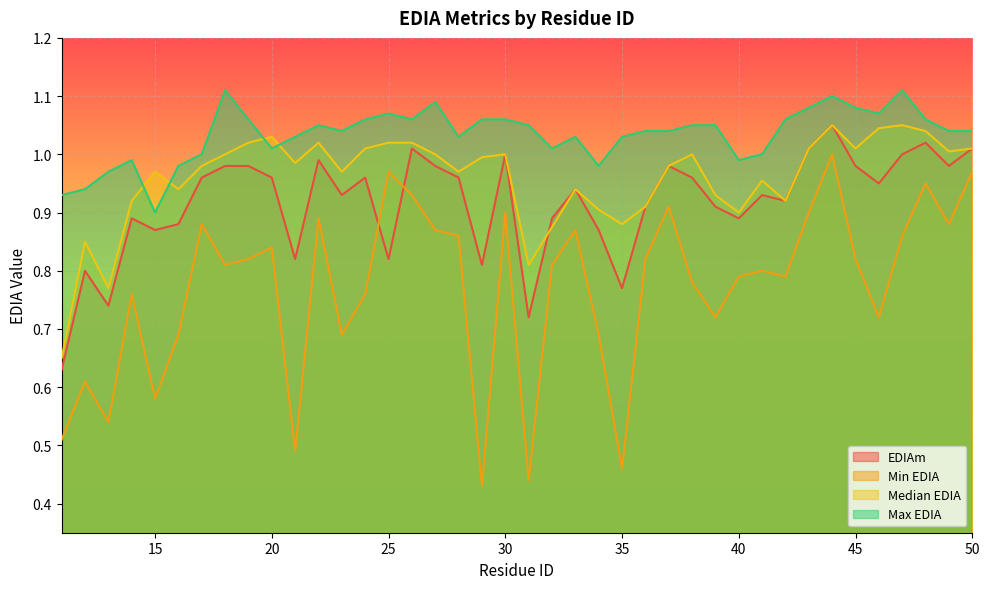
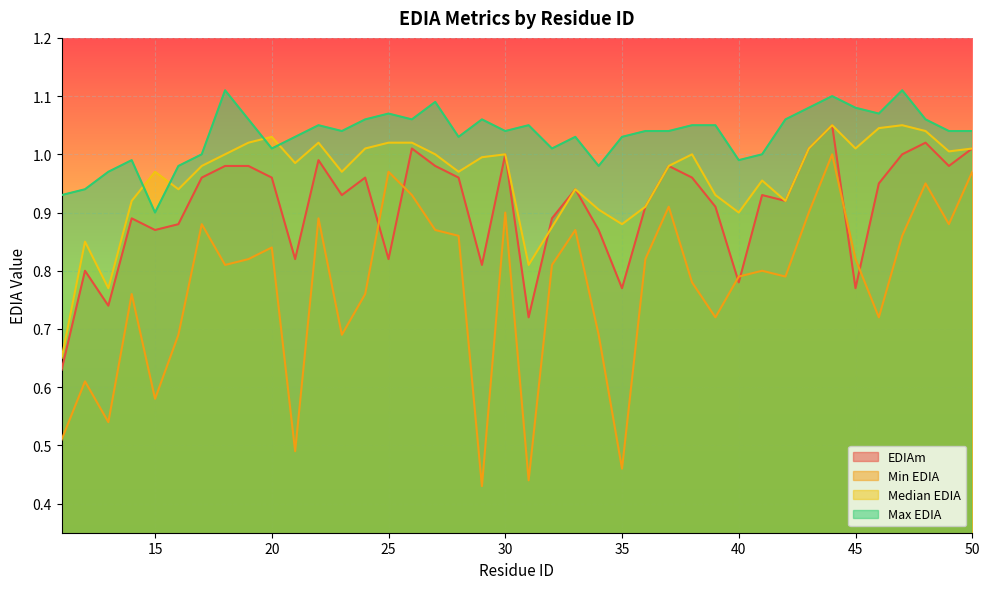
Max EDIA, 30: 1.06 -> 1.04
EDIAm, 40: 0.89 -> 0.78
EDIAm, 45: 0.98 -> 0.77
